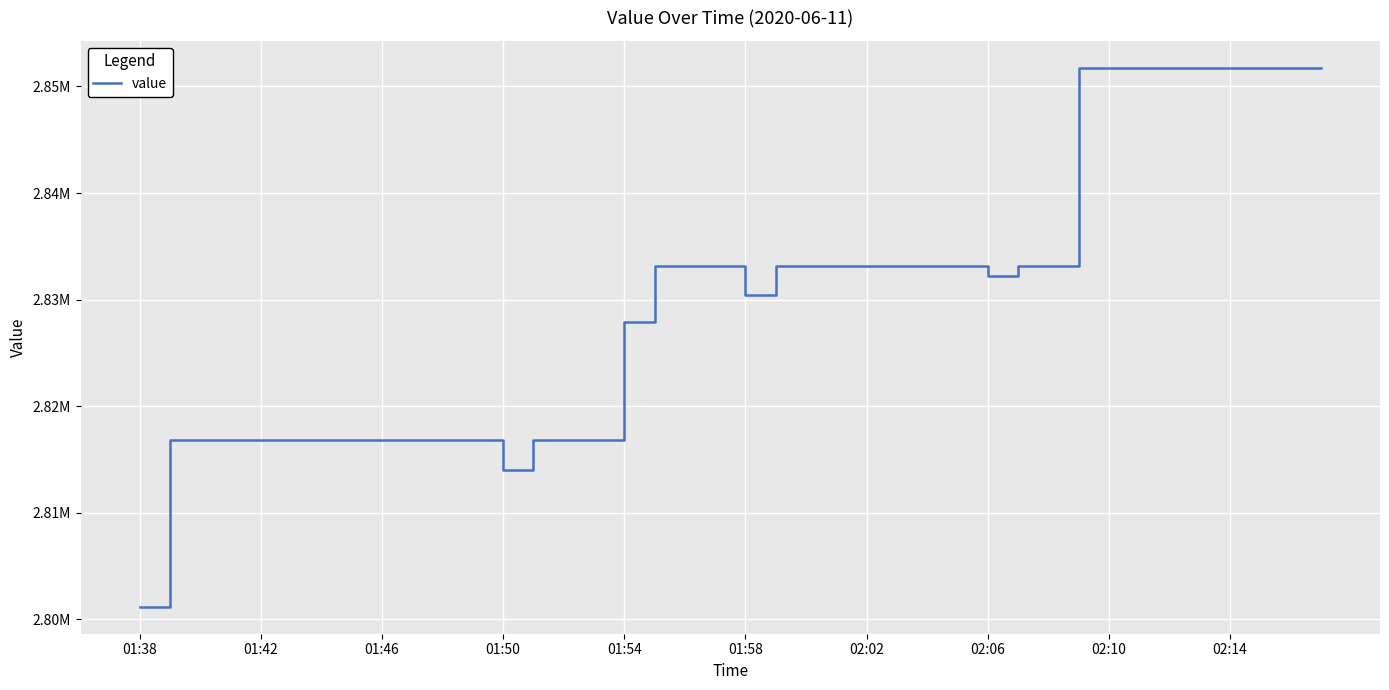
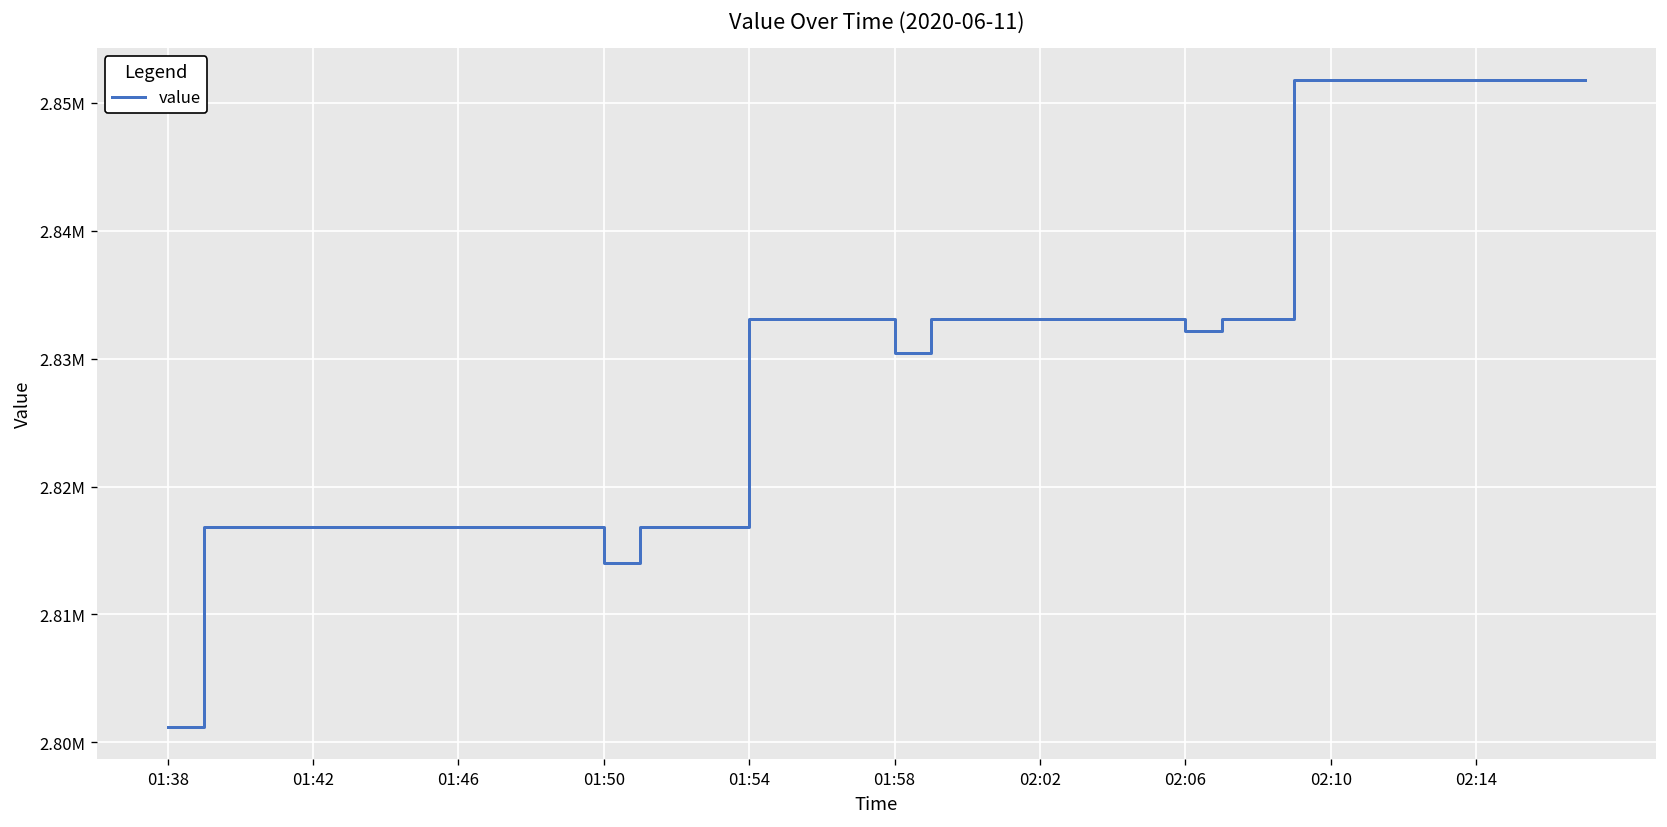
01:54: 2827900 -> 2833100
